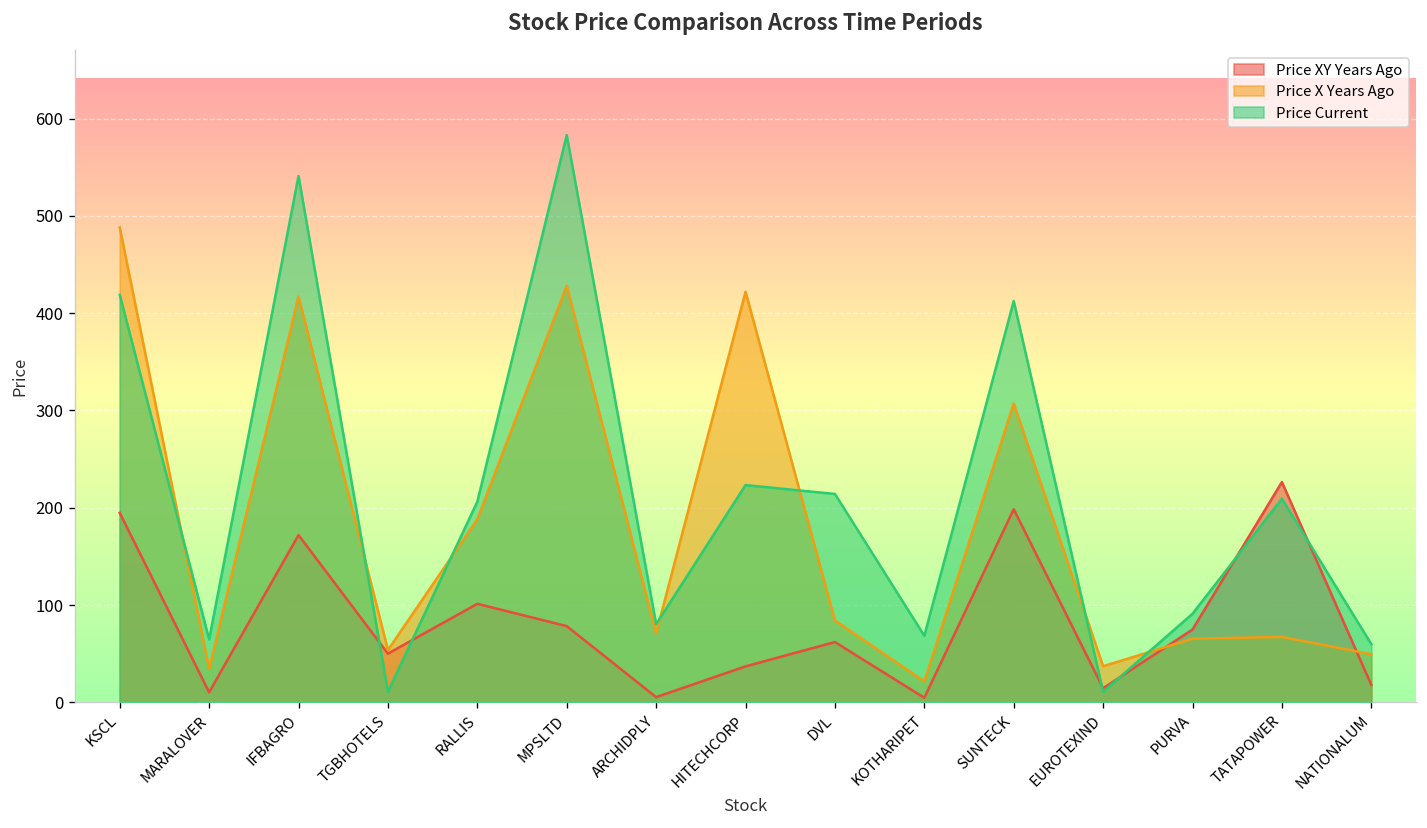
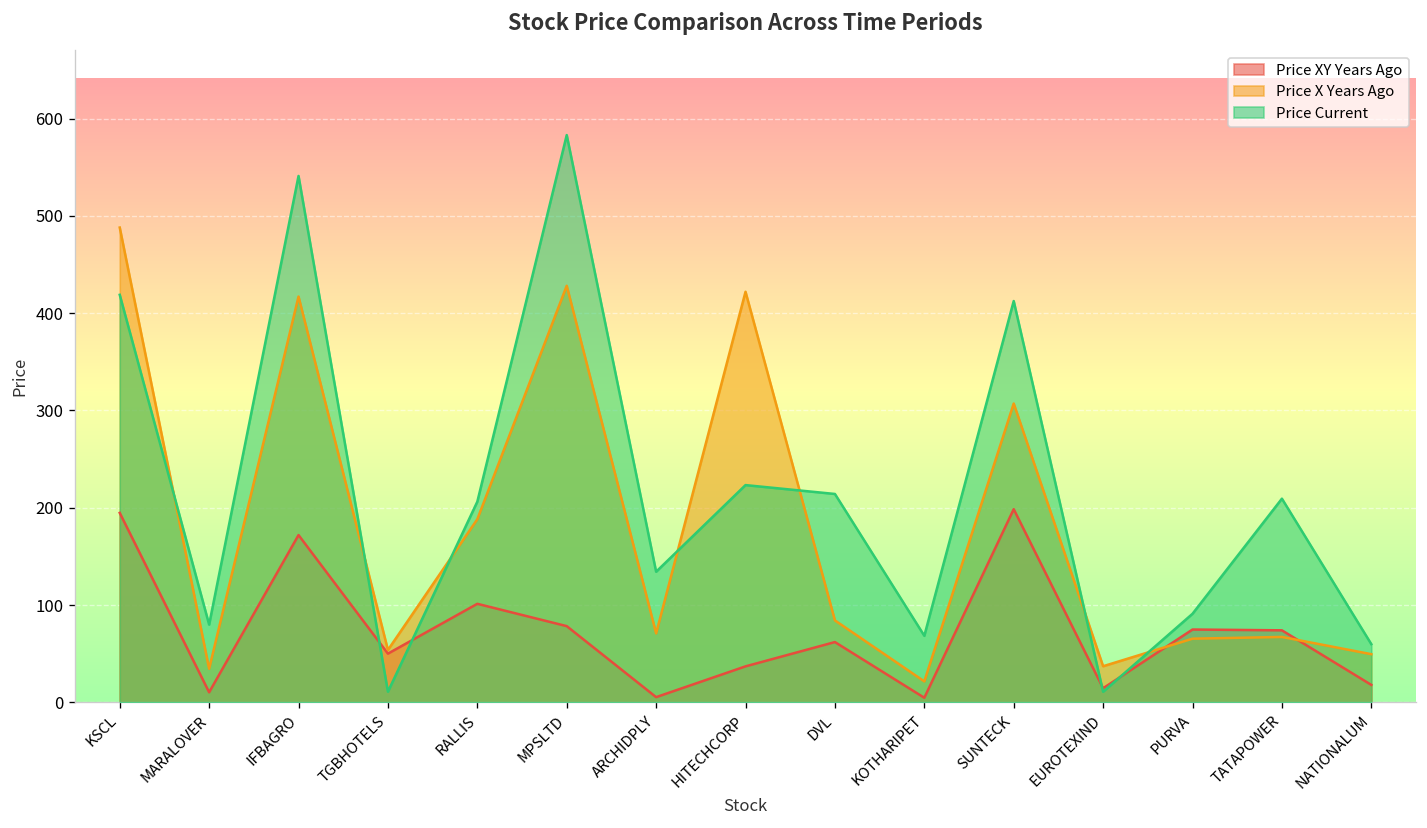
Price Current, MARALOVER: 60 -> 80
Price Current, ARCHIDPLY: 80 -> 130
Price XY Years Ago, TATAPOWER: 230 -> 70
